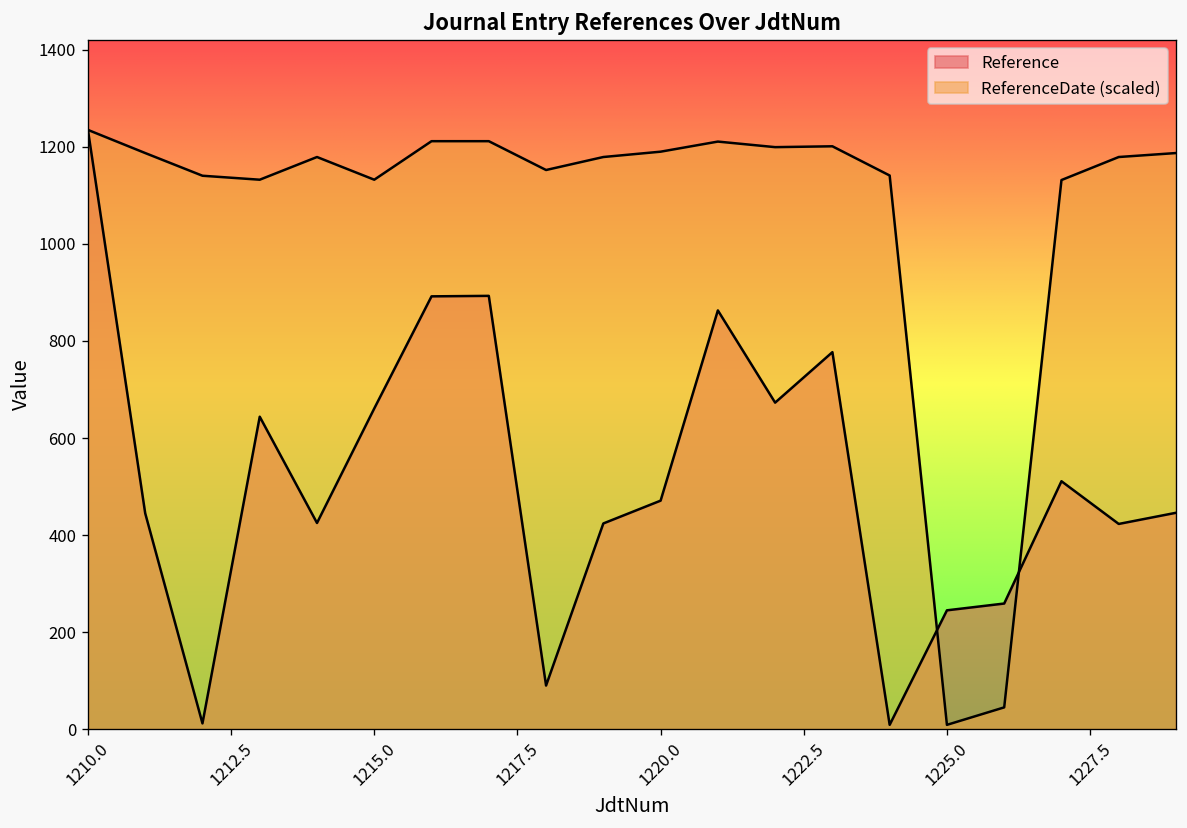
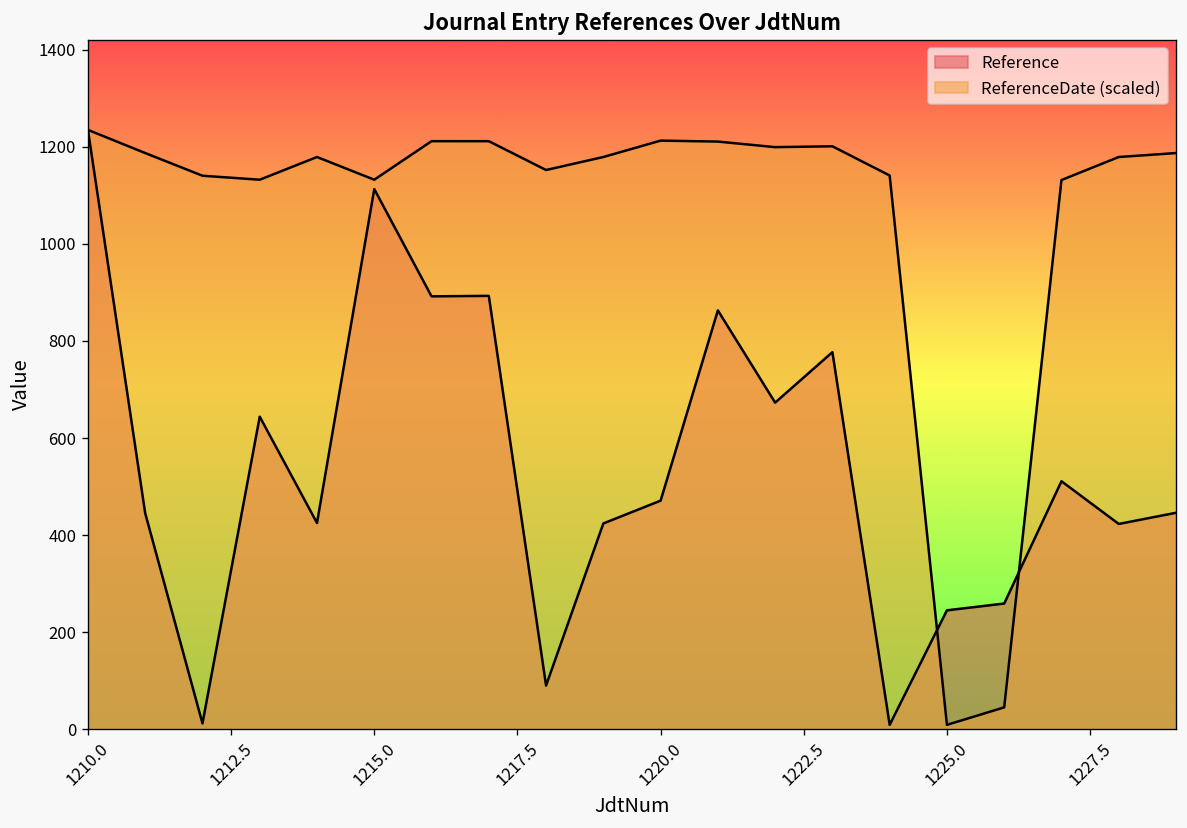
Reference, 1215.0: 660 -> 1110
ReferenceDate (scaled), 1220.0: 1190 -> 1210
